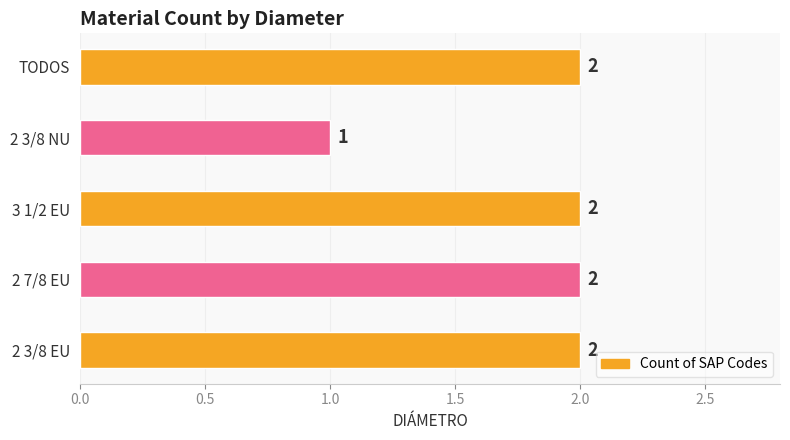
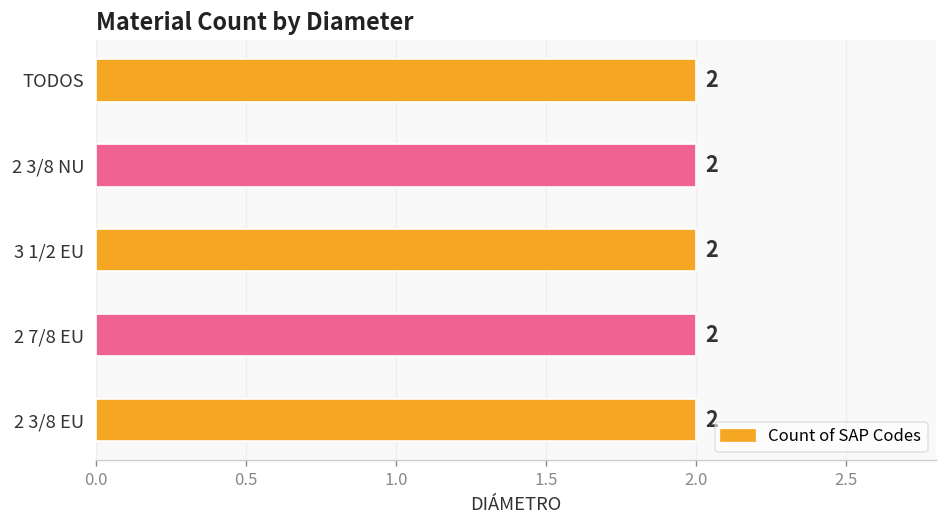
2 3/8 NU: 1 -> 2
